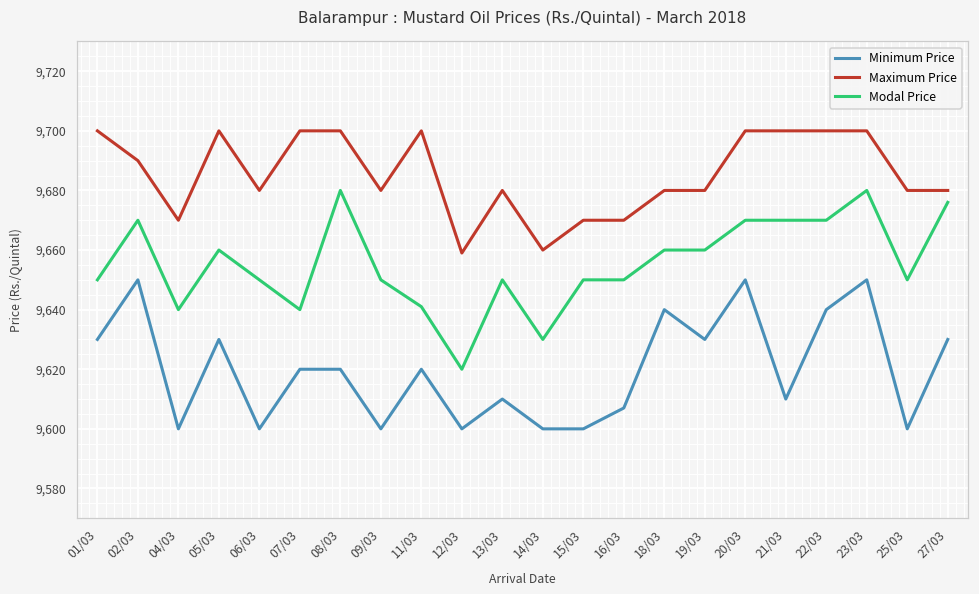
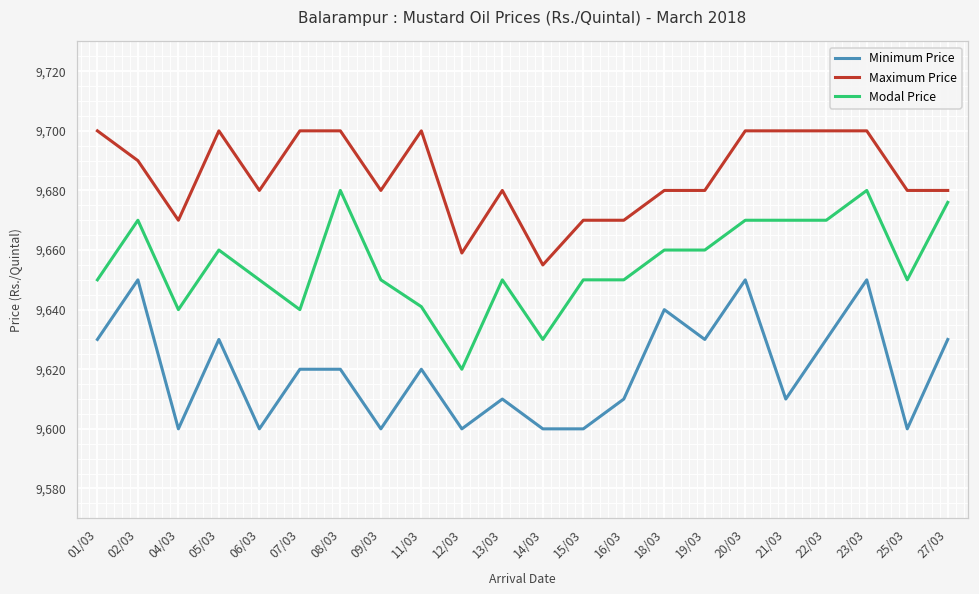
Maximum Price, 14/03: 9,660 -> 9,655
Minimum Price, 16/03: 9,607 -> 9,610
Minimum Price, 22/03: 9,640 -> 9,630
